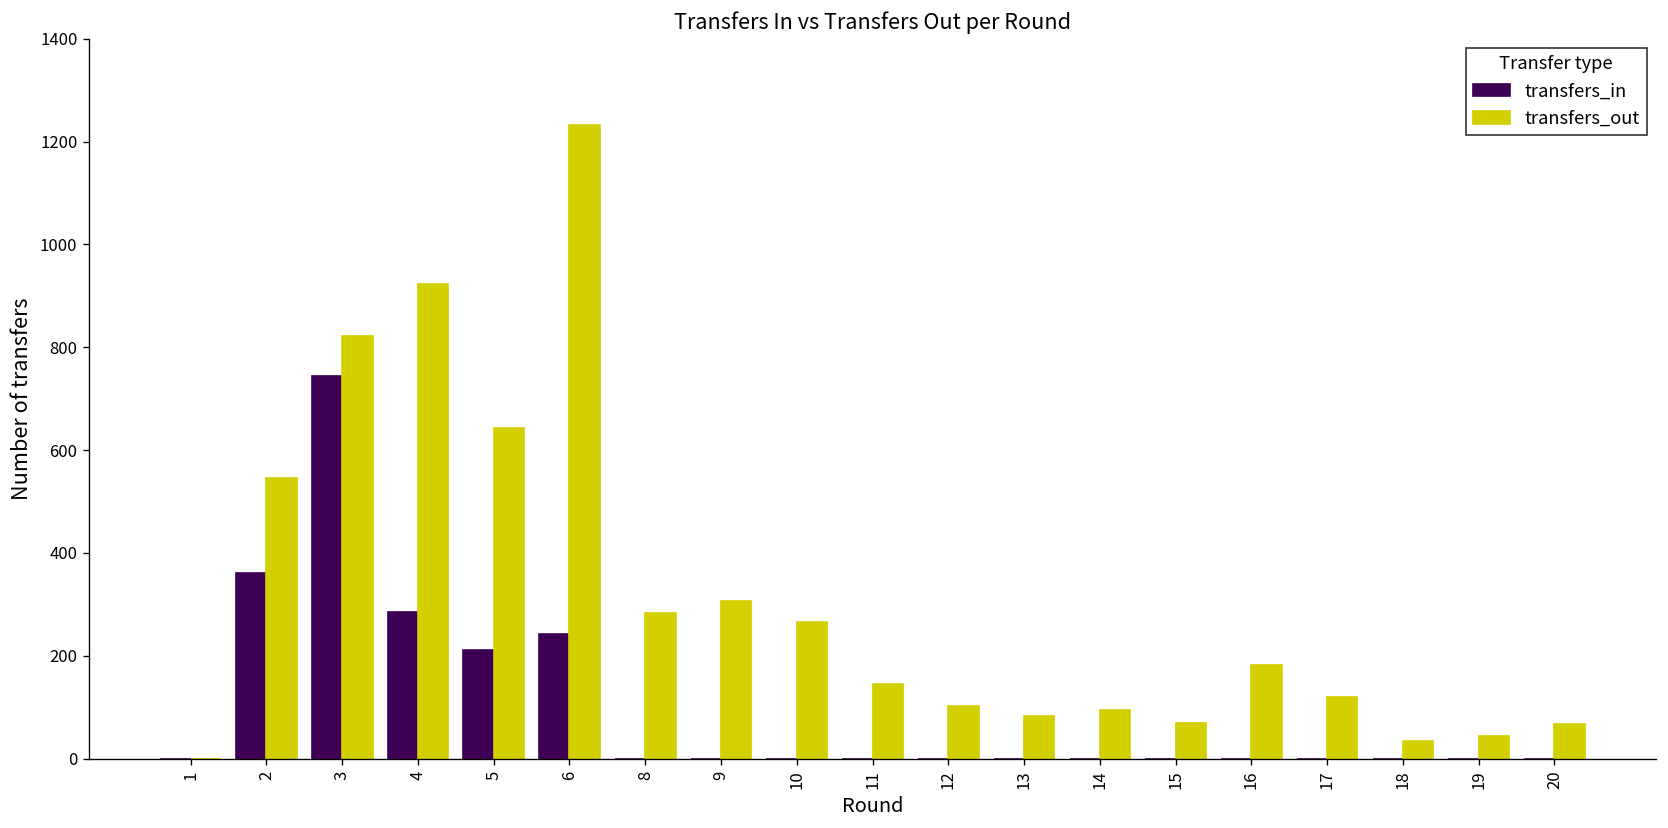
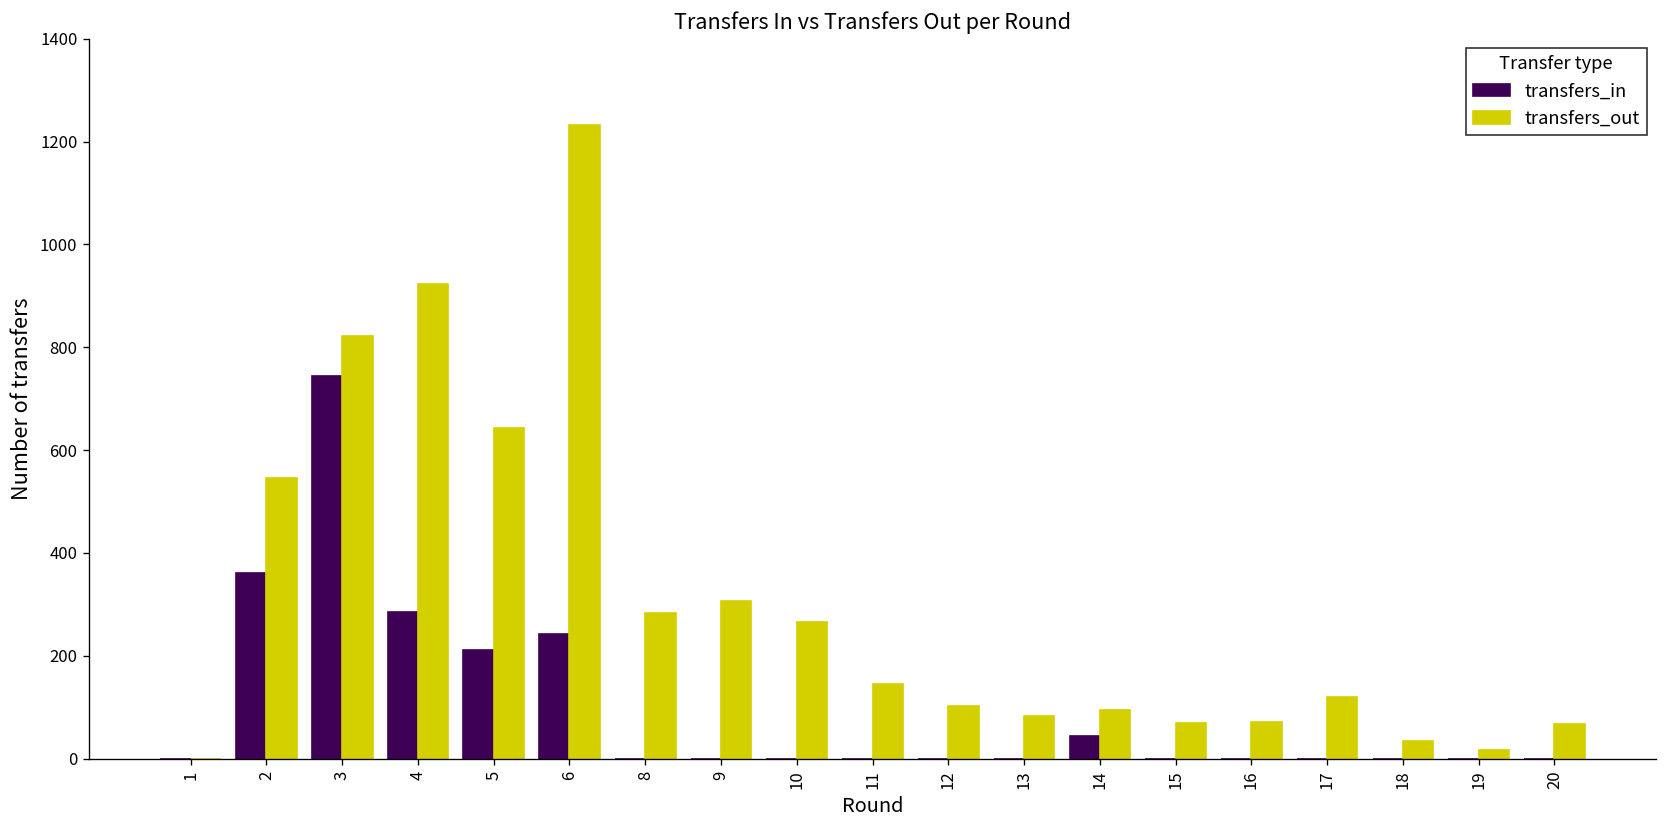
transfers_in, 14: 0 -> 40
transfers_out, 16: 180 -> 70
transfers_out, 19: 50 -> 20
